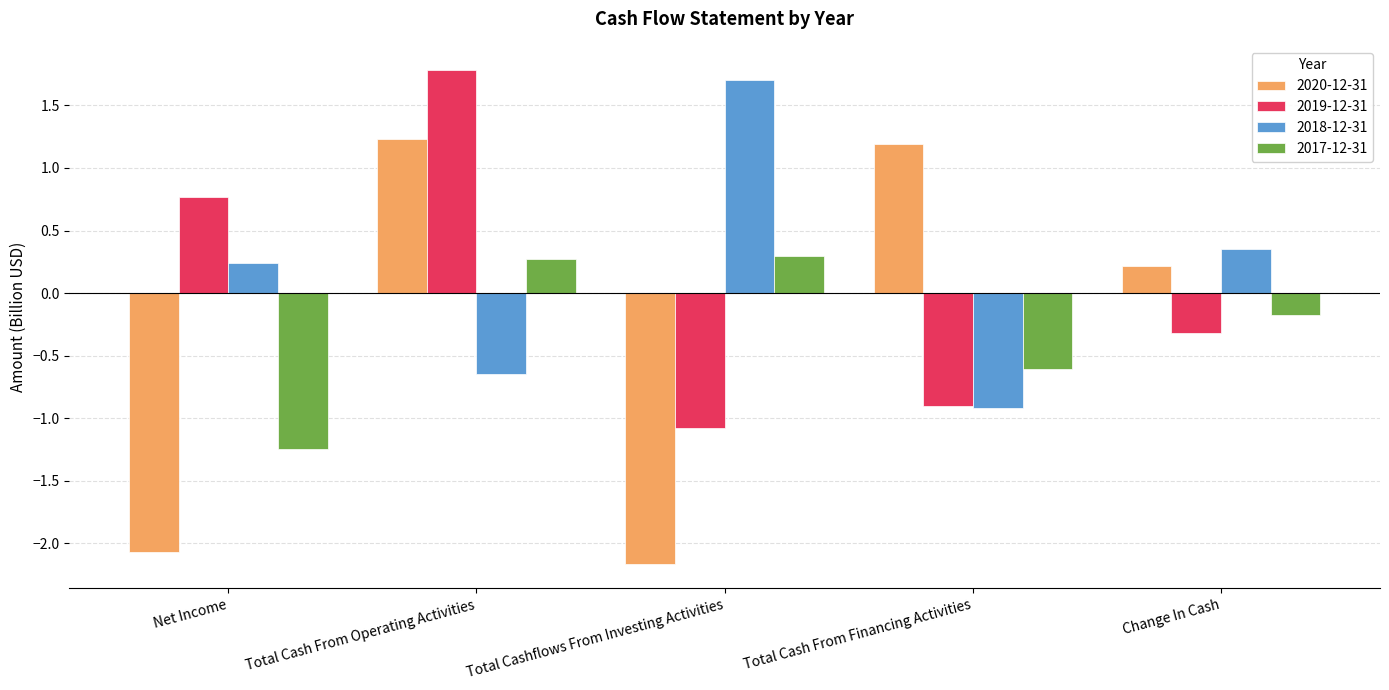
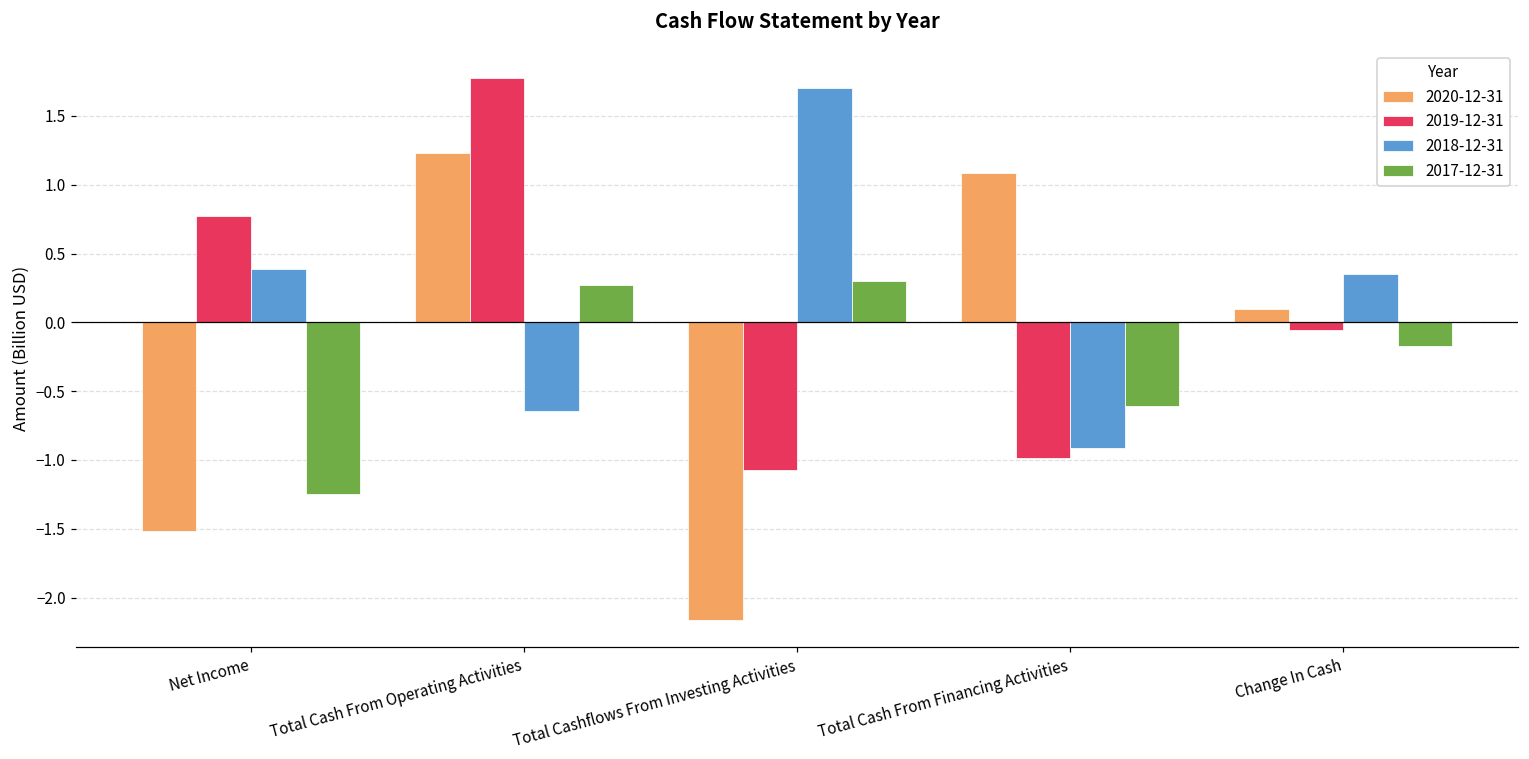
2020-12-31, Net Income: -2.07 -> -1.52
2018-12-31, Net Income: 0.24 -> 0.39
2020-12-31, Total Cash From Financing Activities: 1.19 -> 1.09
2019-12-31, Total Cash From Financing Activities: -0.90 -> -0.98
2020-12-31, Change In Cash: 0.22 -> 0.10
2019-12-31, Change In Cash: -0.32 -> -0.06
